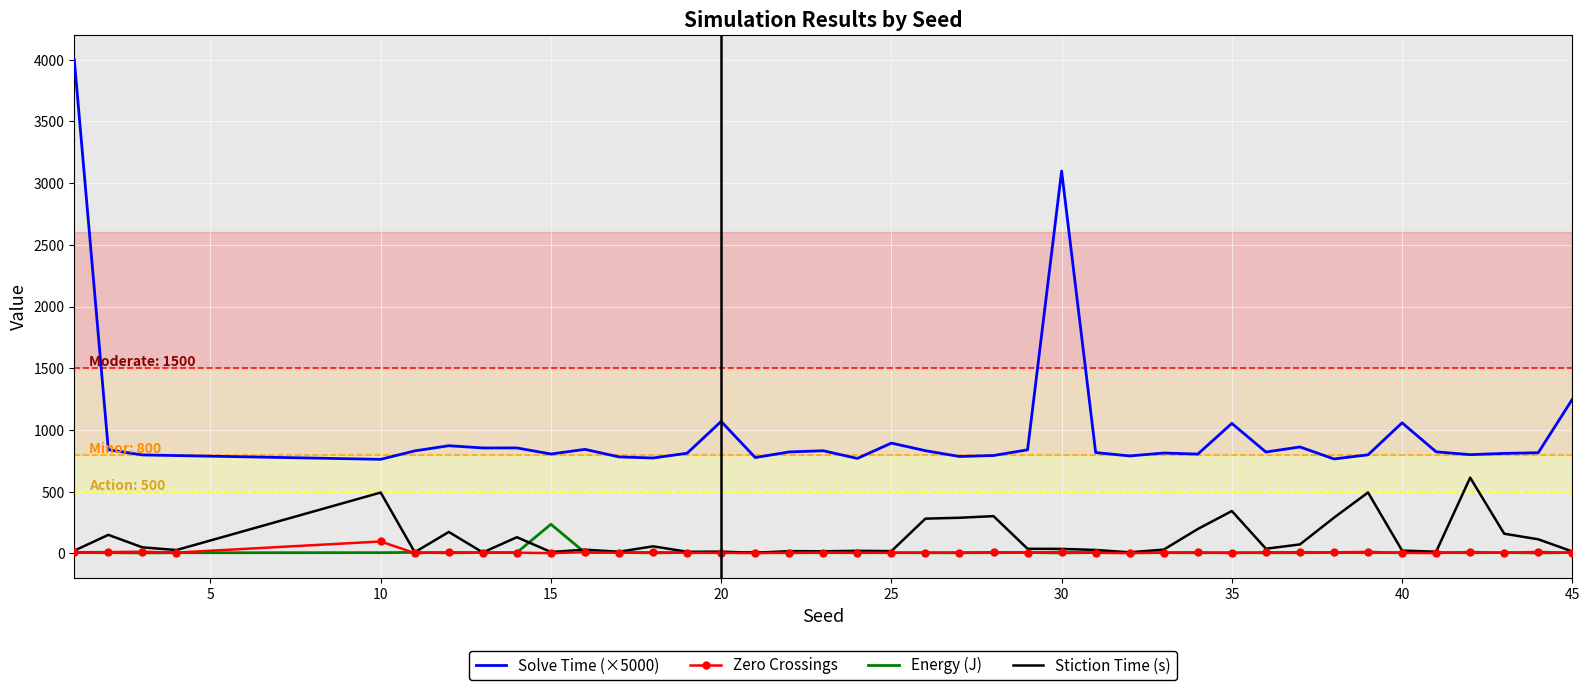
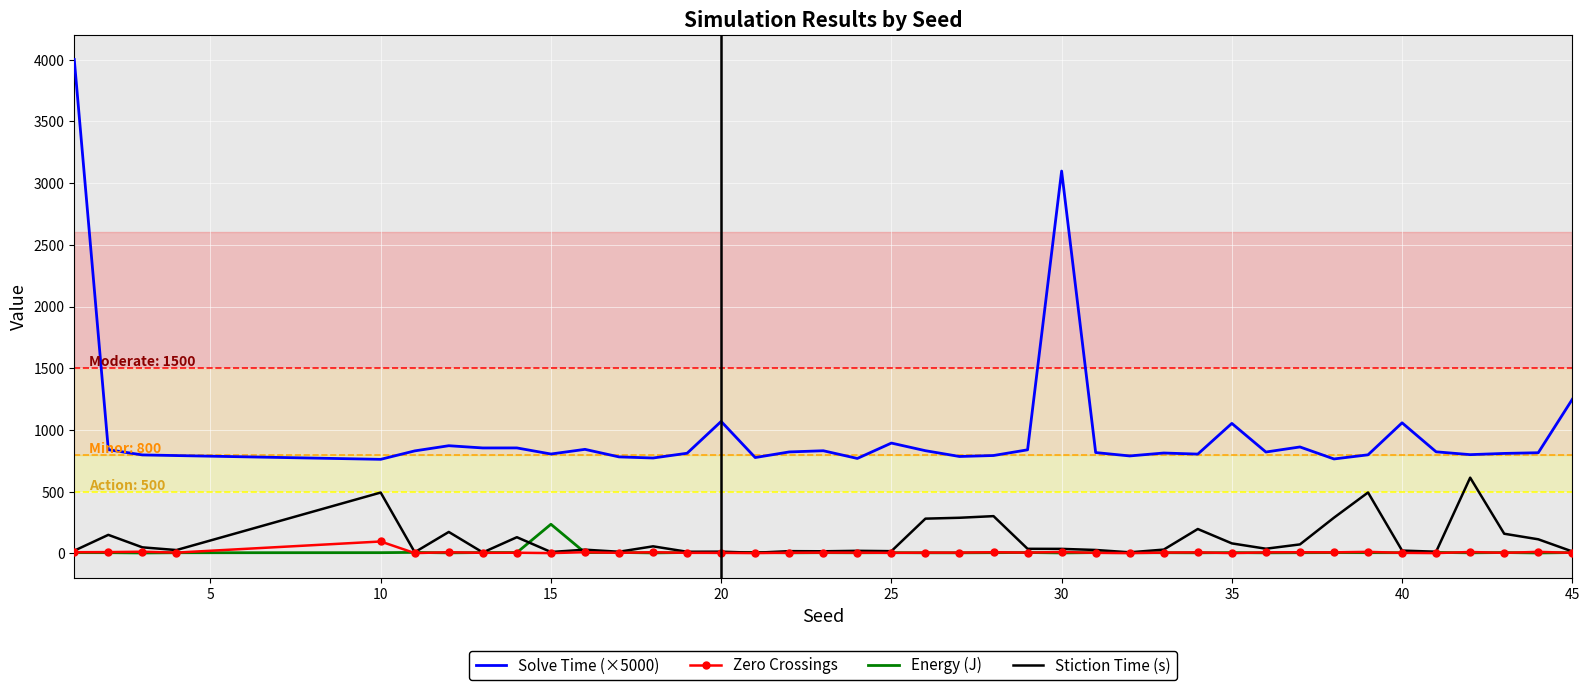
Stiction Time (s), 35: 340 -> 80
